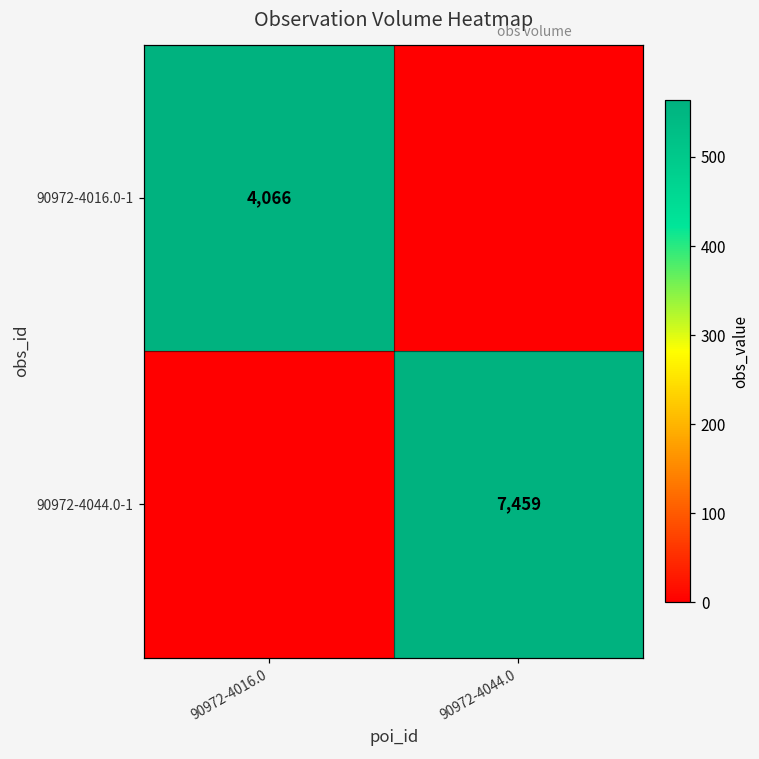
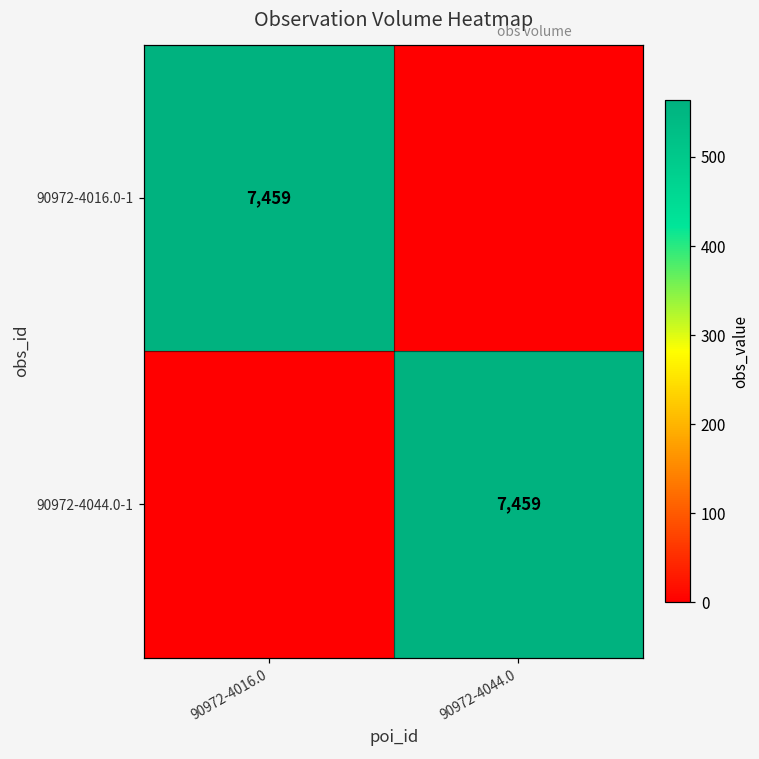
90972-4016.0-1, 90972-4016.0: 4,066 -> 7,459
